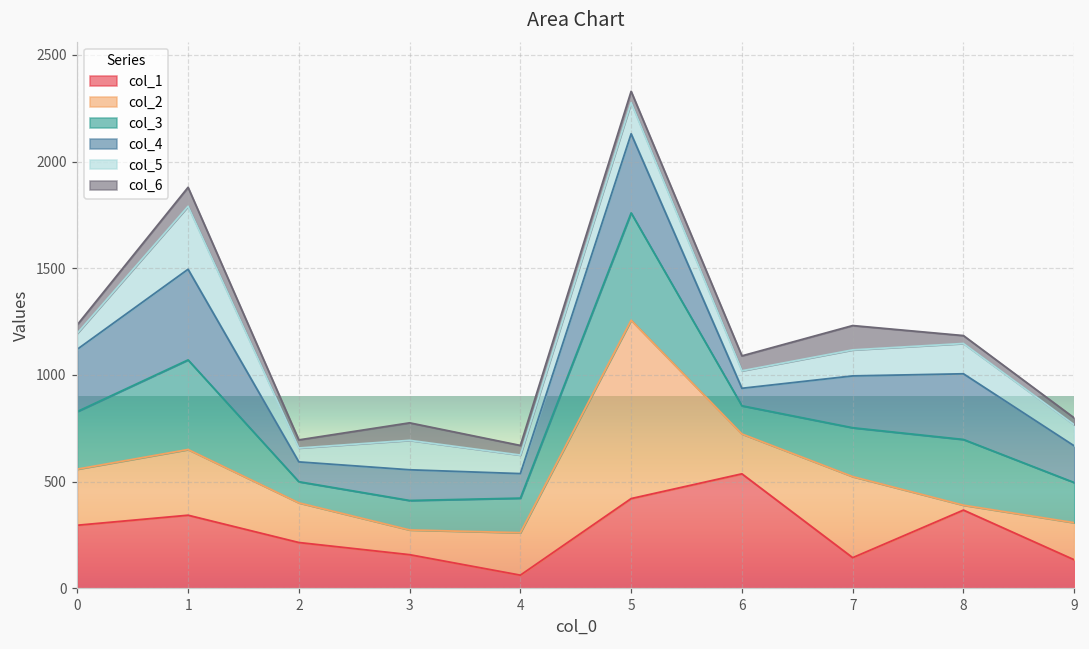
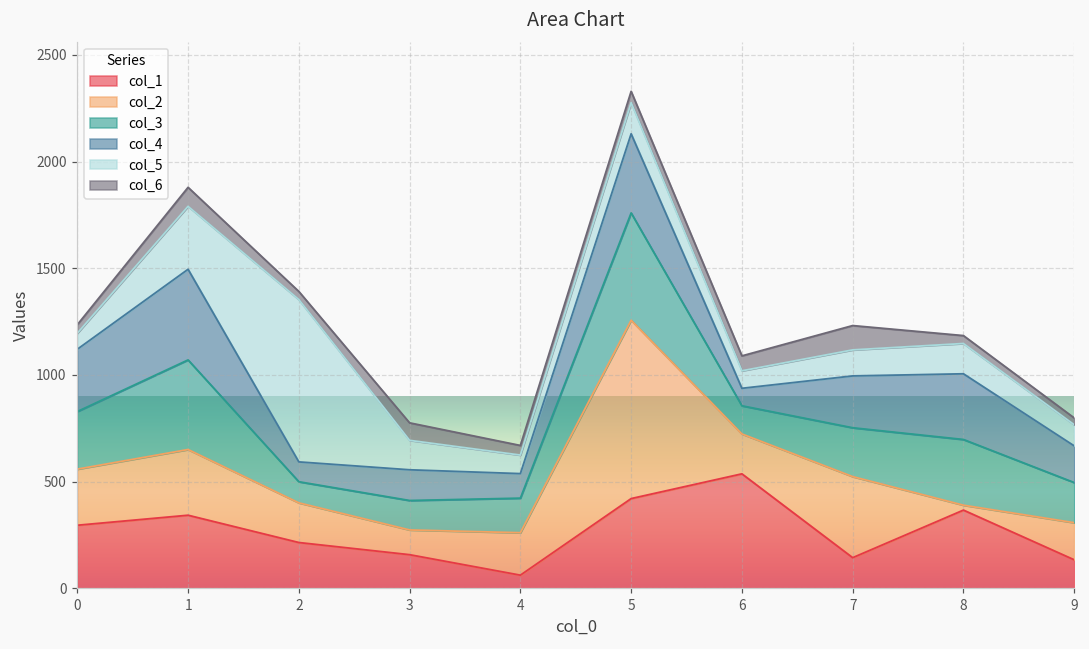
col_5, 2: 70 -> 760
